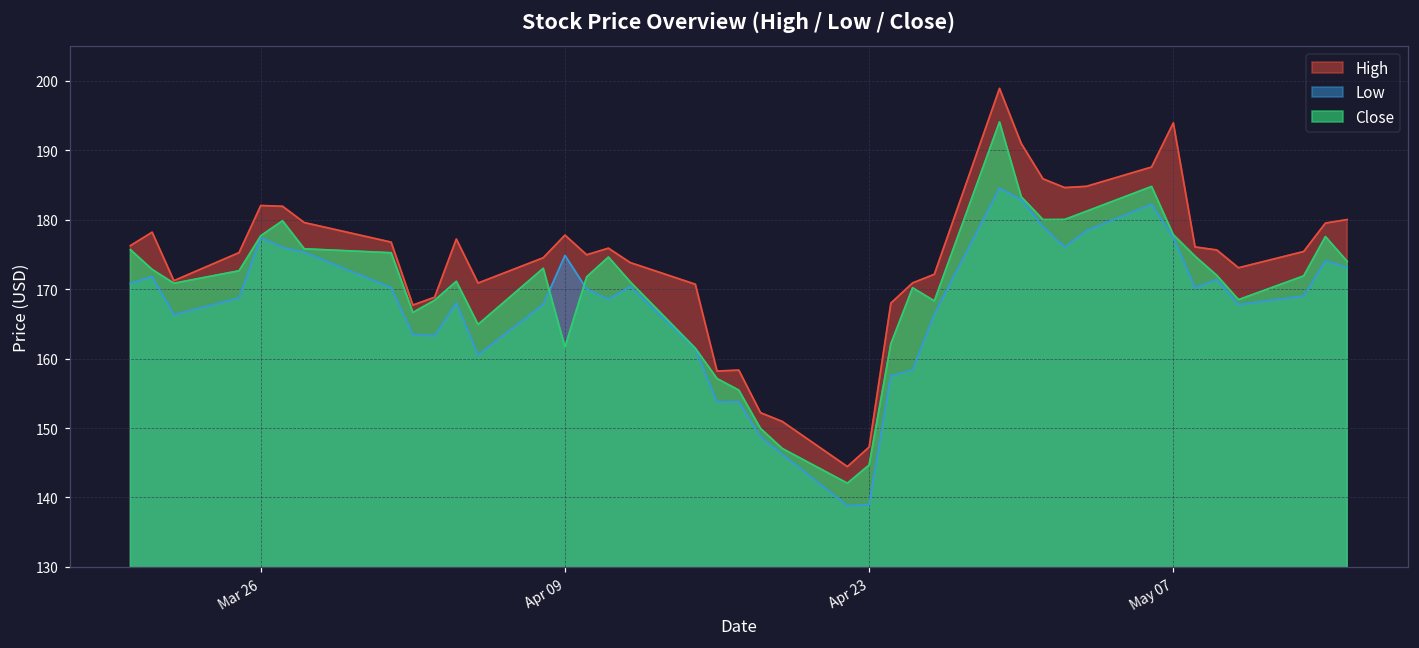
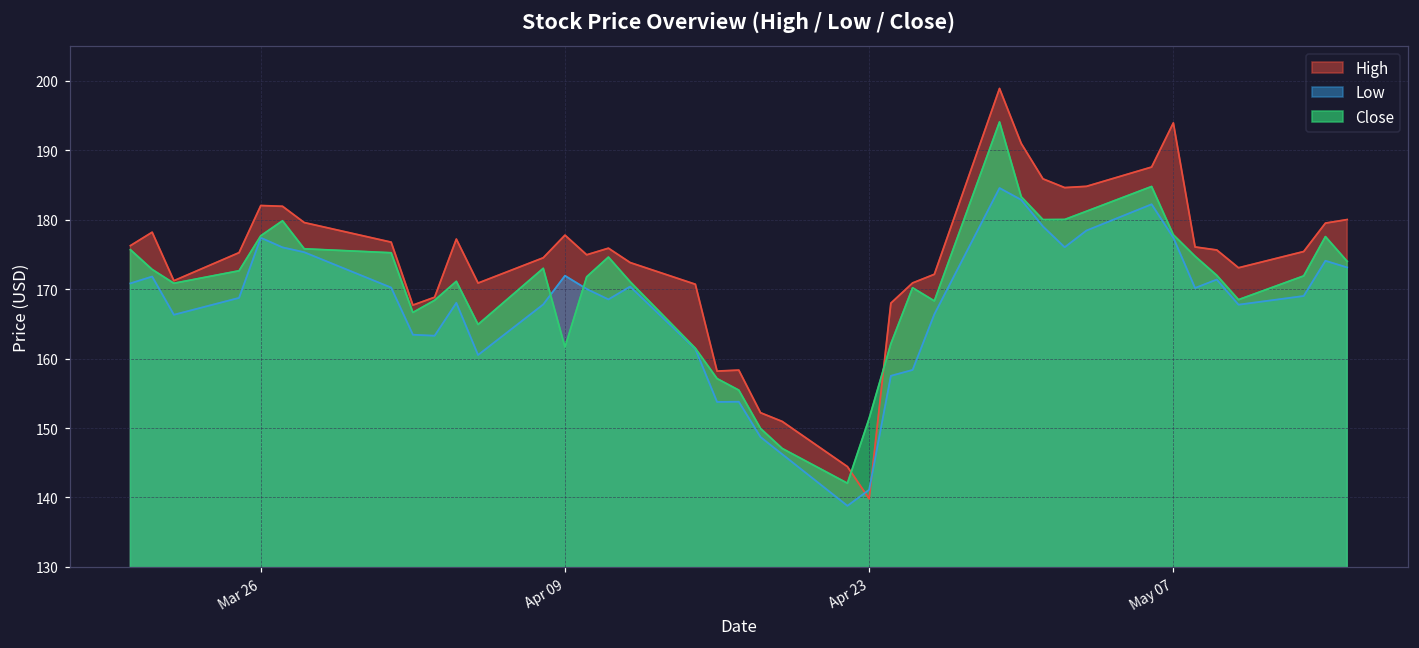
Low, Apr 09: 175 -> 172
High, Apr 23: 147 -> 140
Low, Apr 23: 139 -> 141
Close, Apr 23: 145 -> 151
